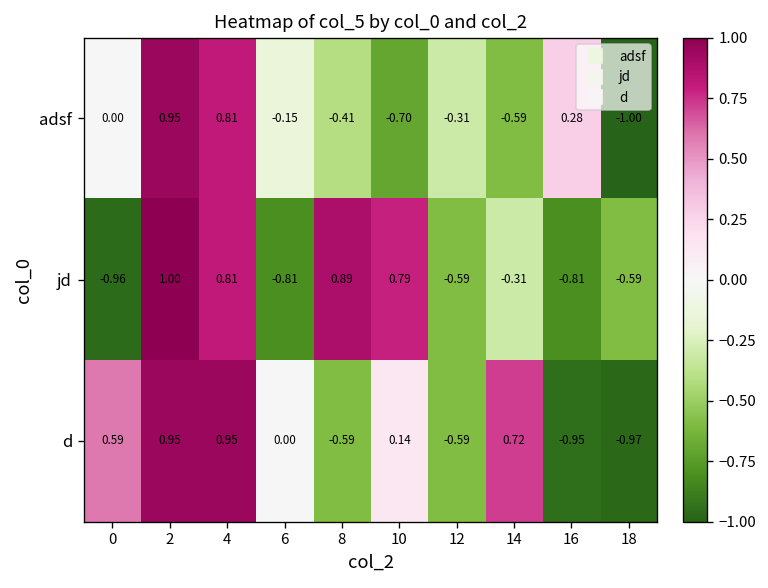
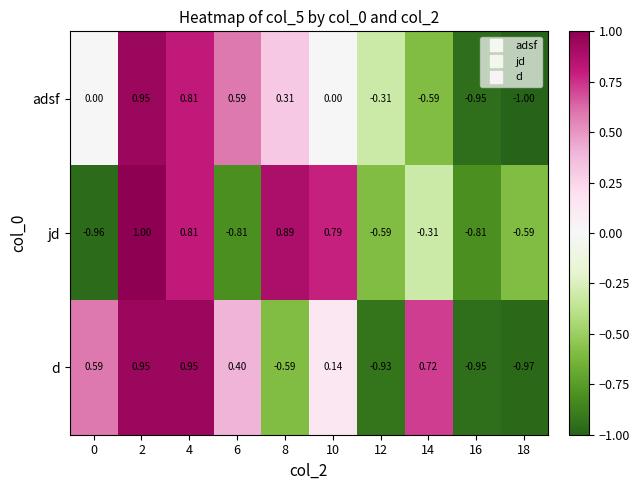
adsf, 6: -0.15 -> 0.59
adsf, 8: -0.41 -> 0.31
adsf, 10: -0.70 -> 0.00
adsf, 16: 0.28 -> -0.95
d, 6: 0.00 -> 0.40
d, 12: -0.59 -> -0.93
